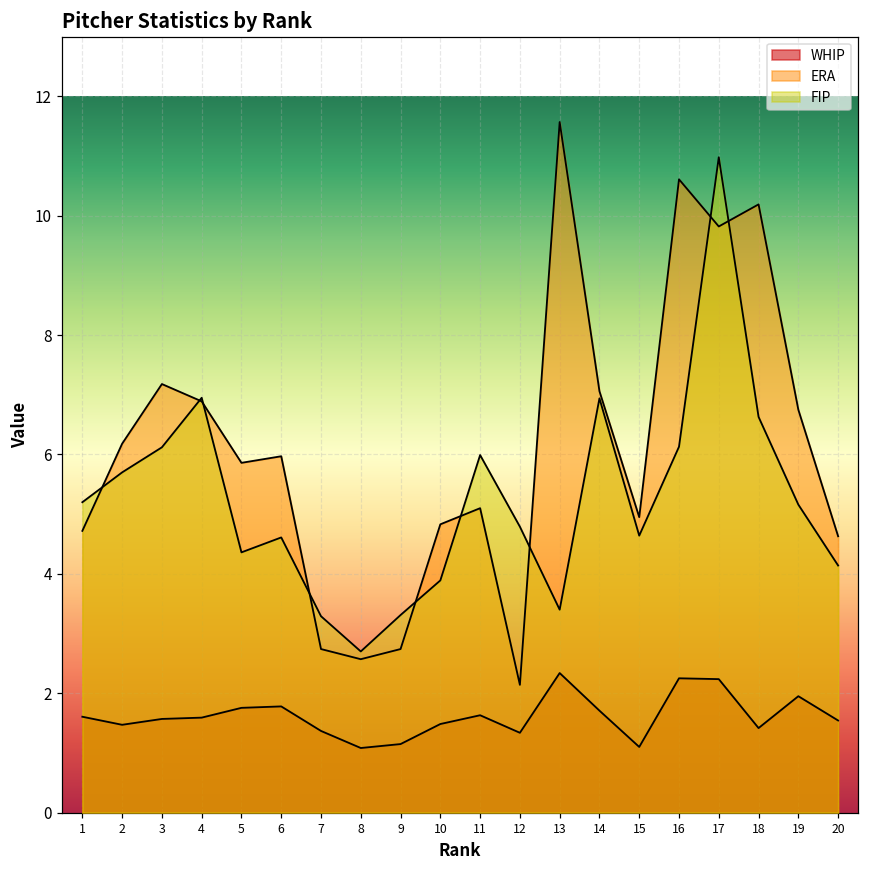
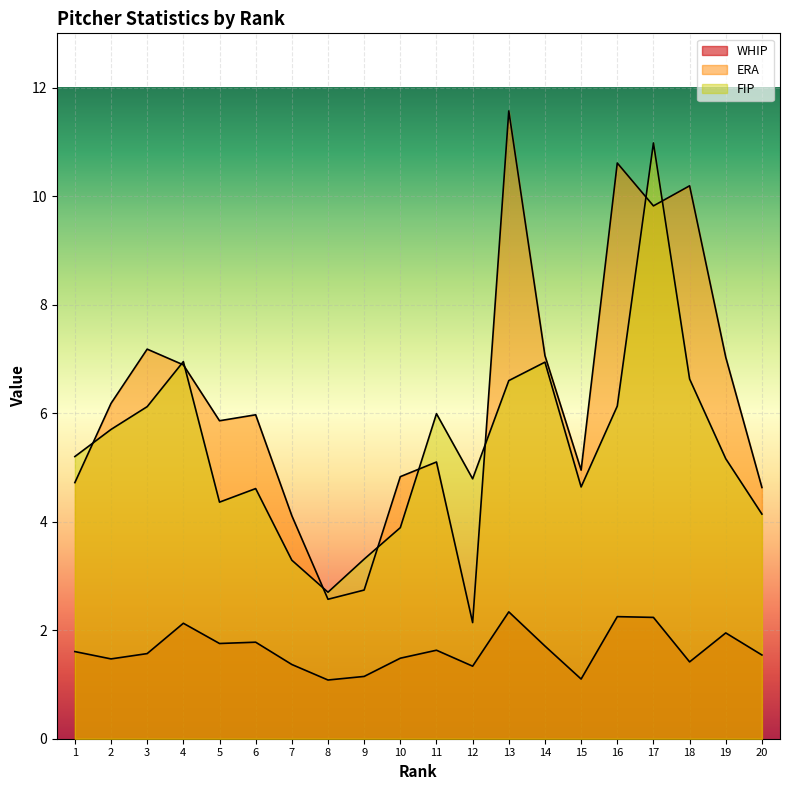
WHIP, 4: 1.6 -> 2.1
ERA, 7: 2.7 -> 4.1
FIP, 13: 3.4 -> 6.6
ERA, 19: 6.8 -> 7.0
